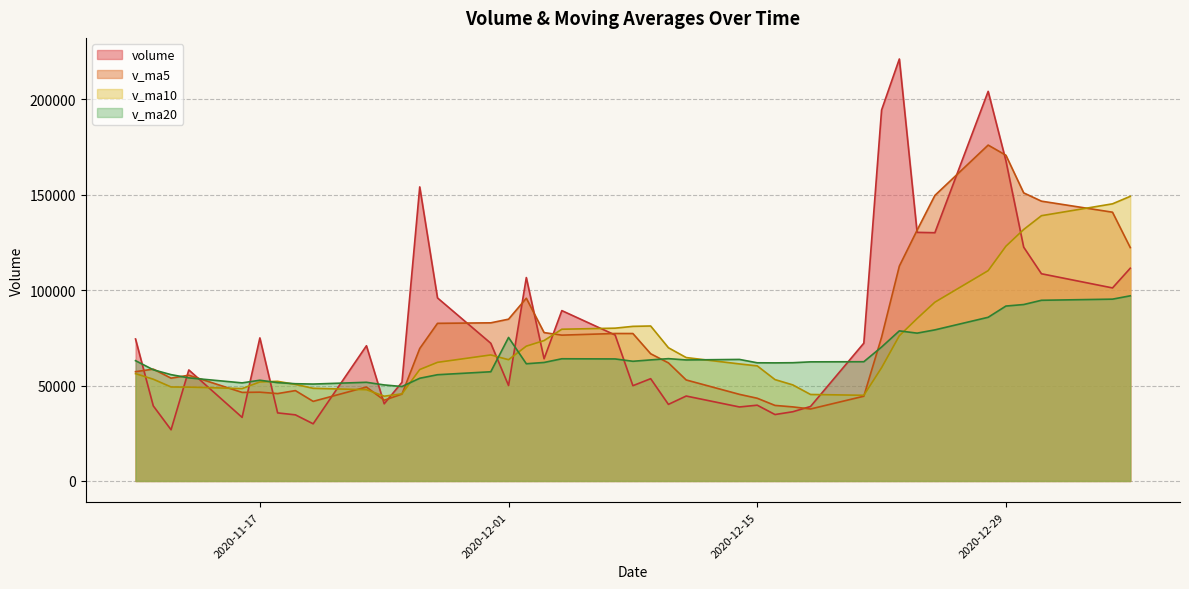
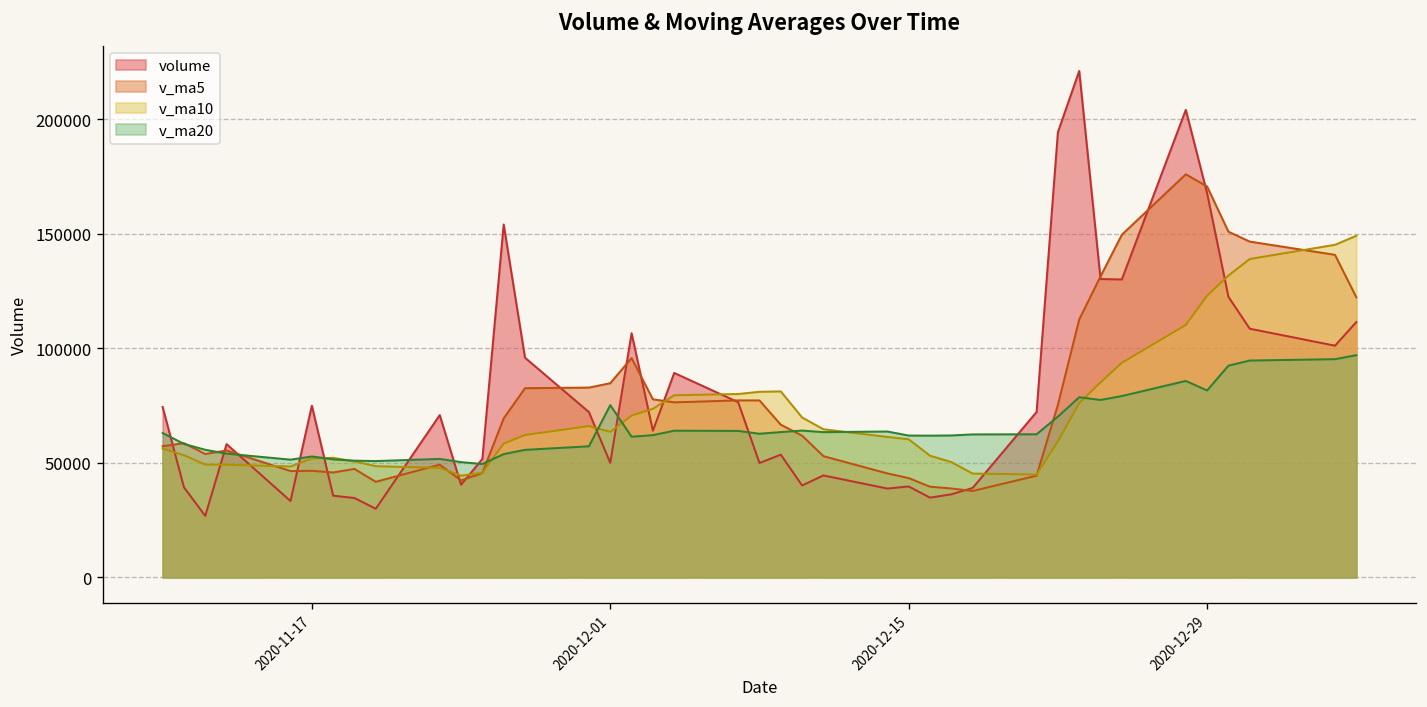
v_ma20, 2020-12-29: 92000 -> 82000
